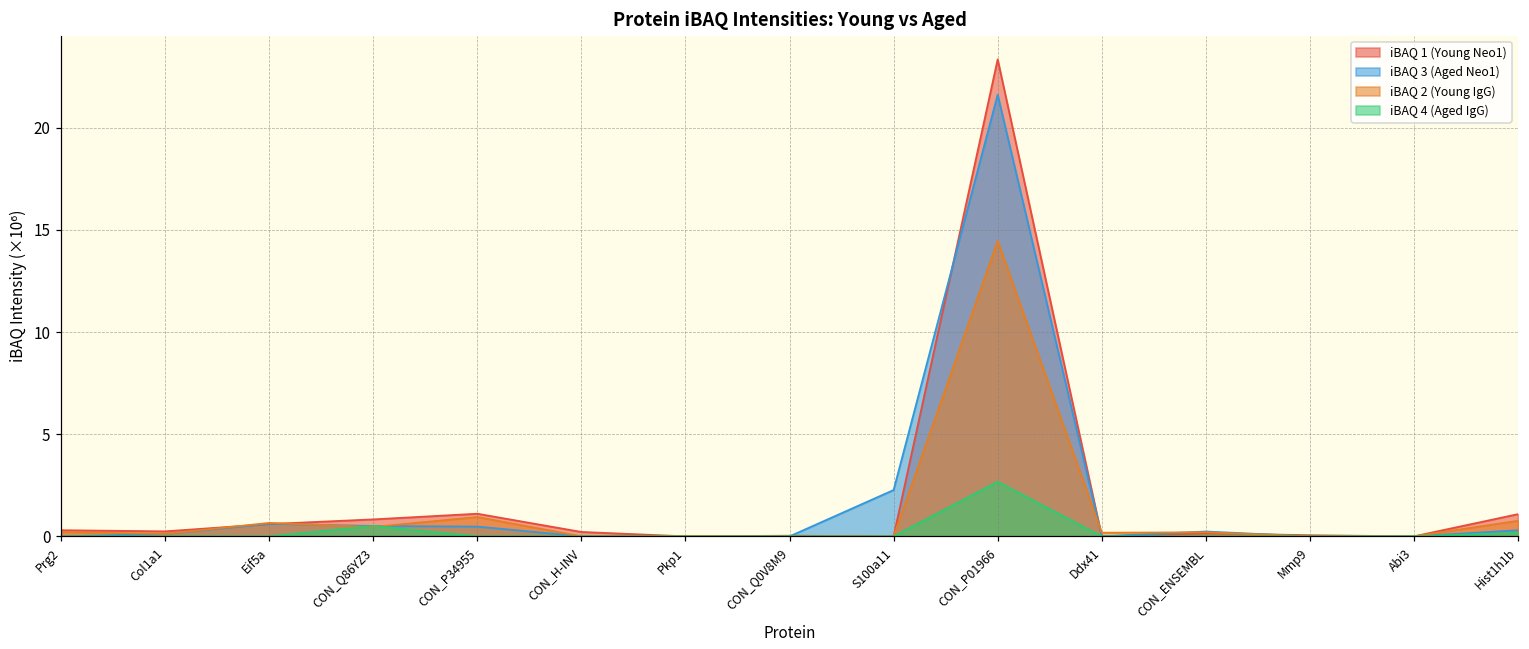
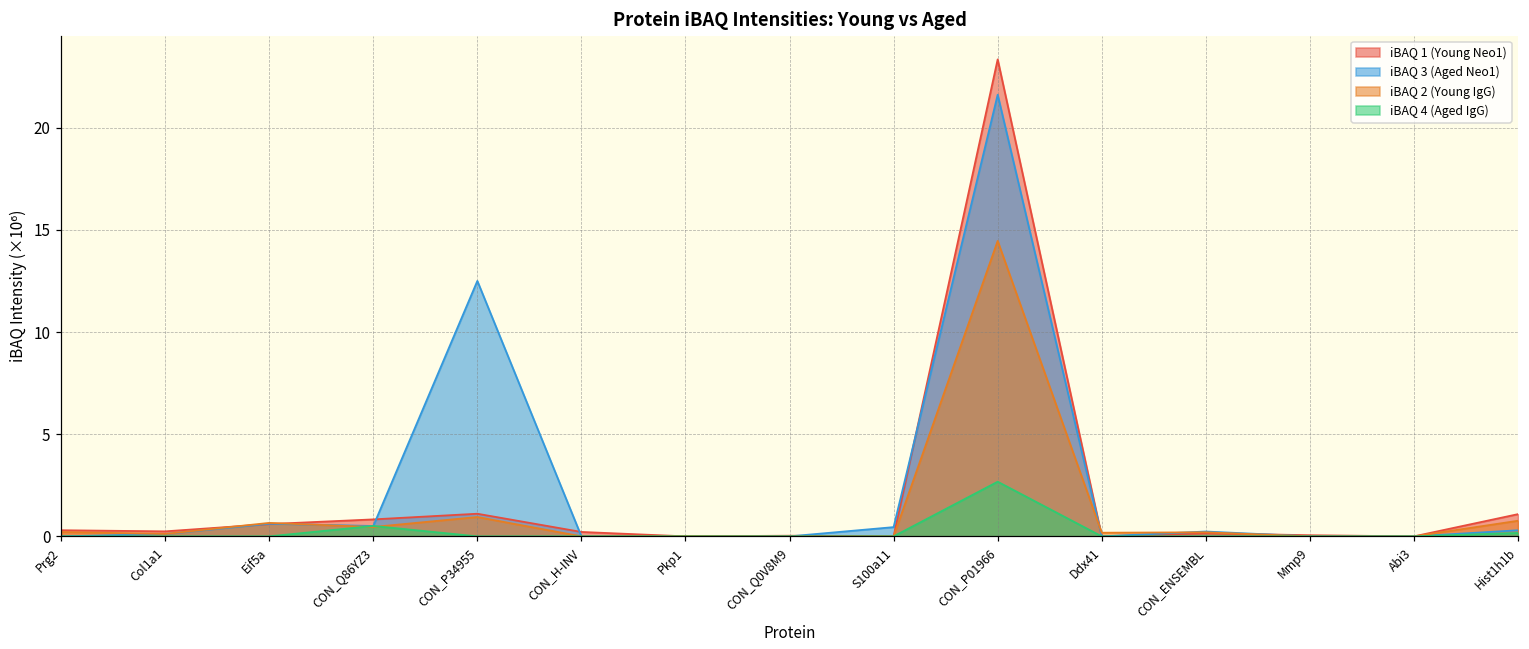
iBAQ 3 (Aged Neo1), CON_P34955: 0.5 -> 12.5
iBAQ 3 (Aged Neo1), S100a11: 2.3 -> 0.5
